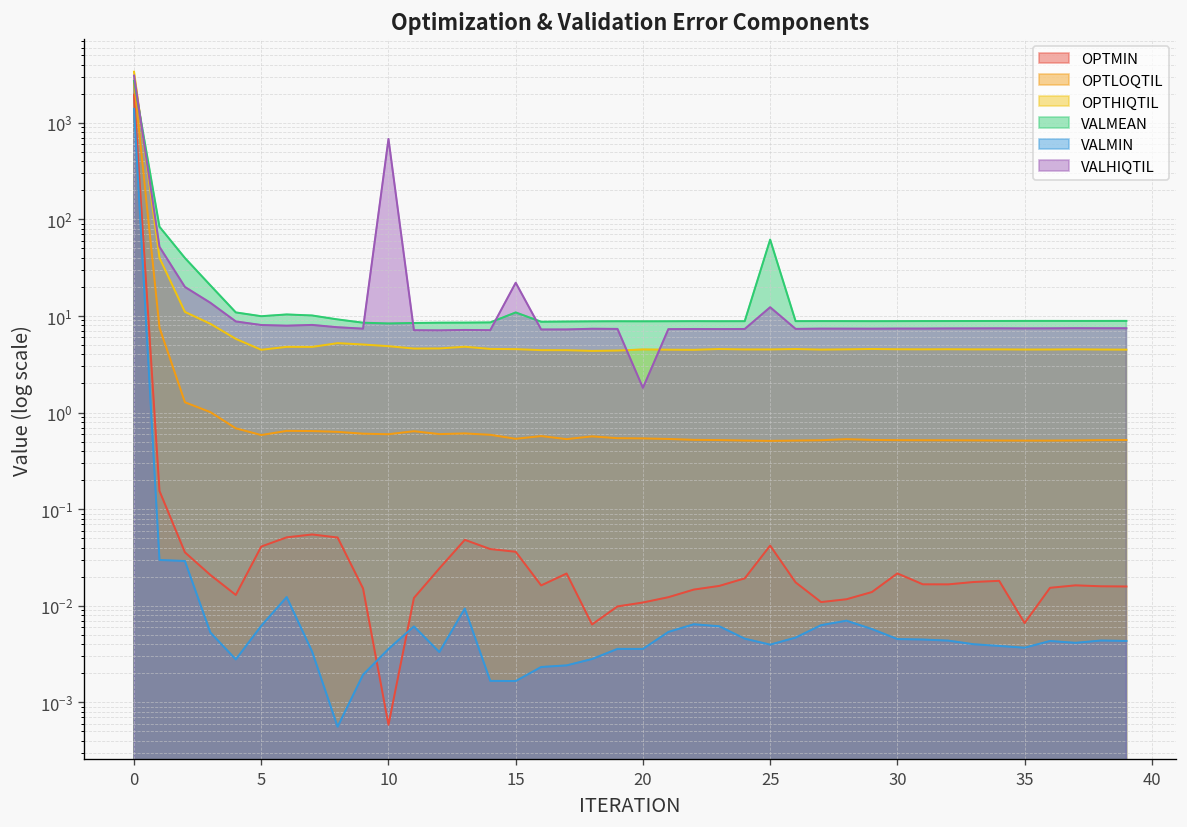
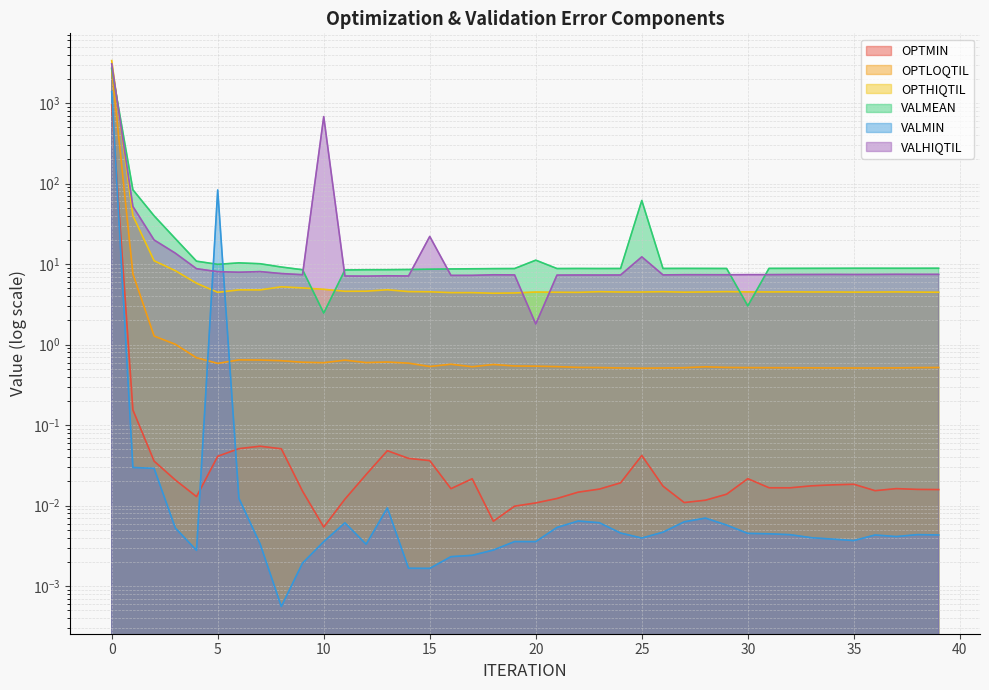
OPTMIN, 0: 2000 -> 1000
VALMIN, 5: 0.006 -> 80
OPTMIN, 10: 0.0006 -> 0.005
VALMEAN, 10: 8 -> 2.5
VALMEAN, 15: 11 -> 9
VALMEAN, 20: 9 -> 11
VALMEAN, 30: 9 -> 3.0
OPTMIN, 35: 0.007 -> 0.018
